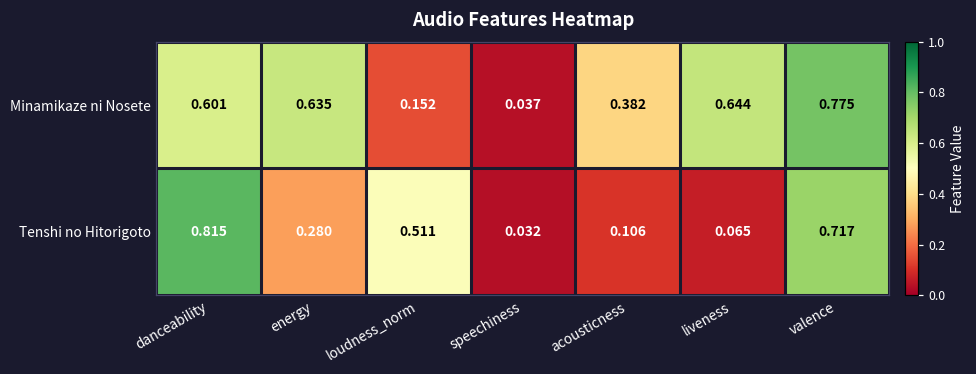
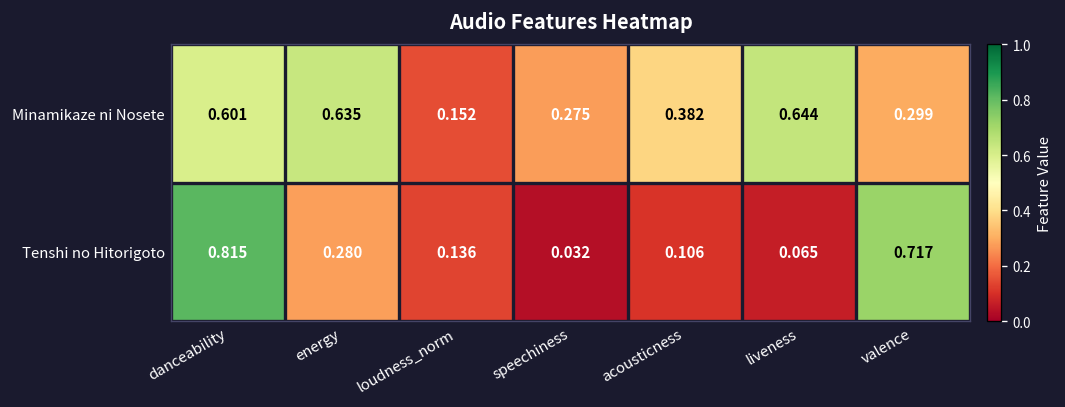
Minamikaze ni Nosete, speechiness: 0.037 -> 0.275
Minamikaze ni Nosete, valence: 0.775 -> 0.299
Tenshi no Hitorigoto, loudness_norm: 0.511 -> 0.136
